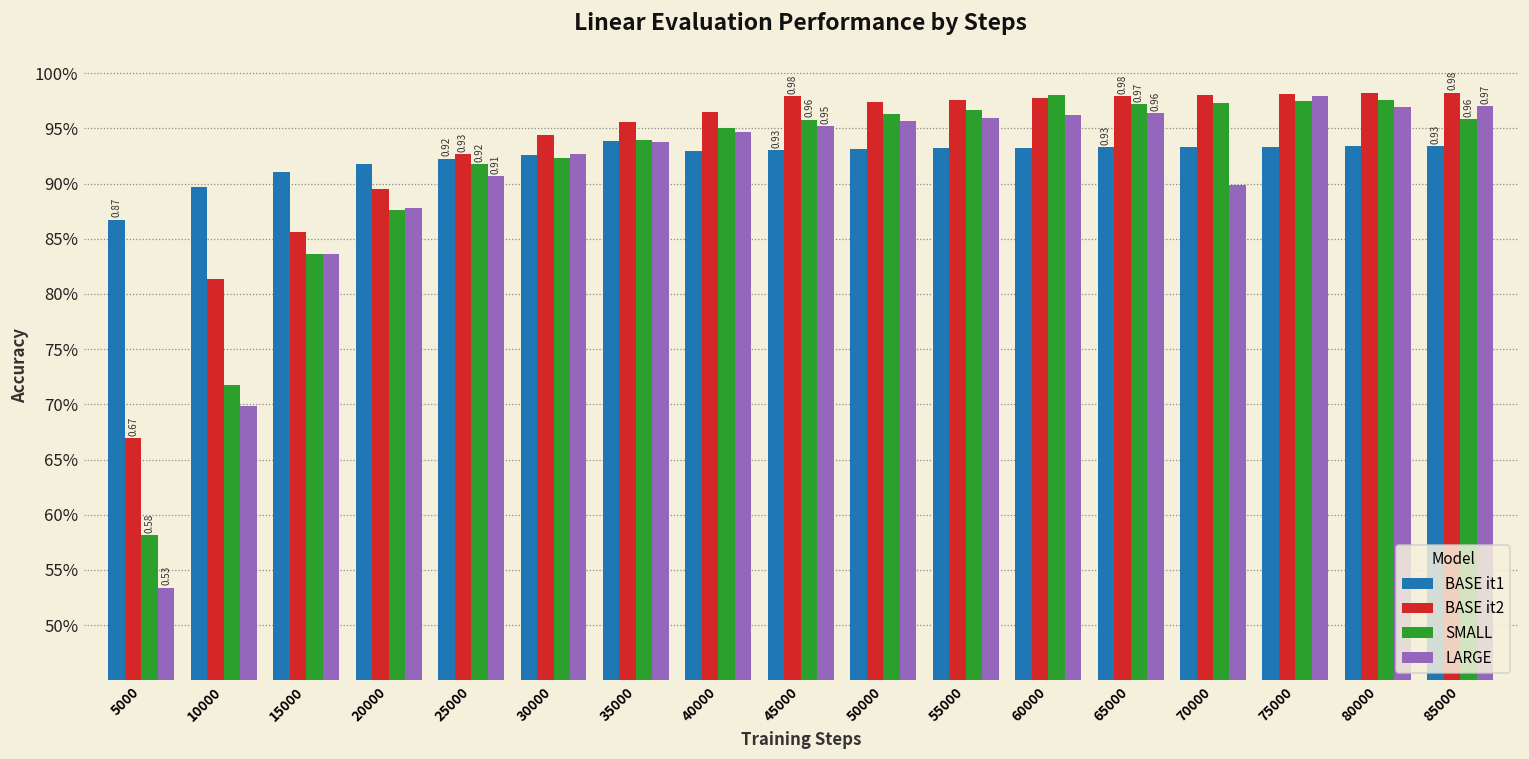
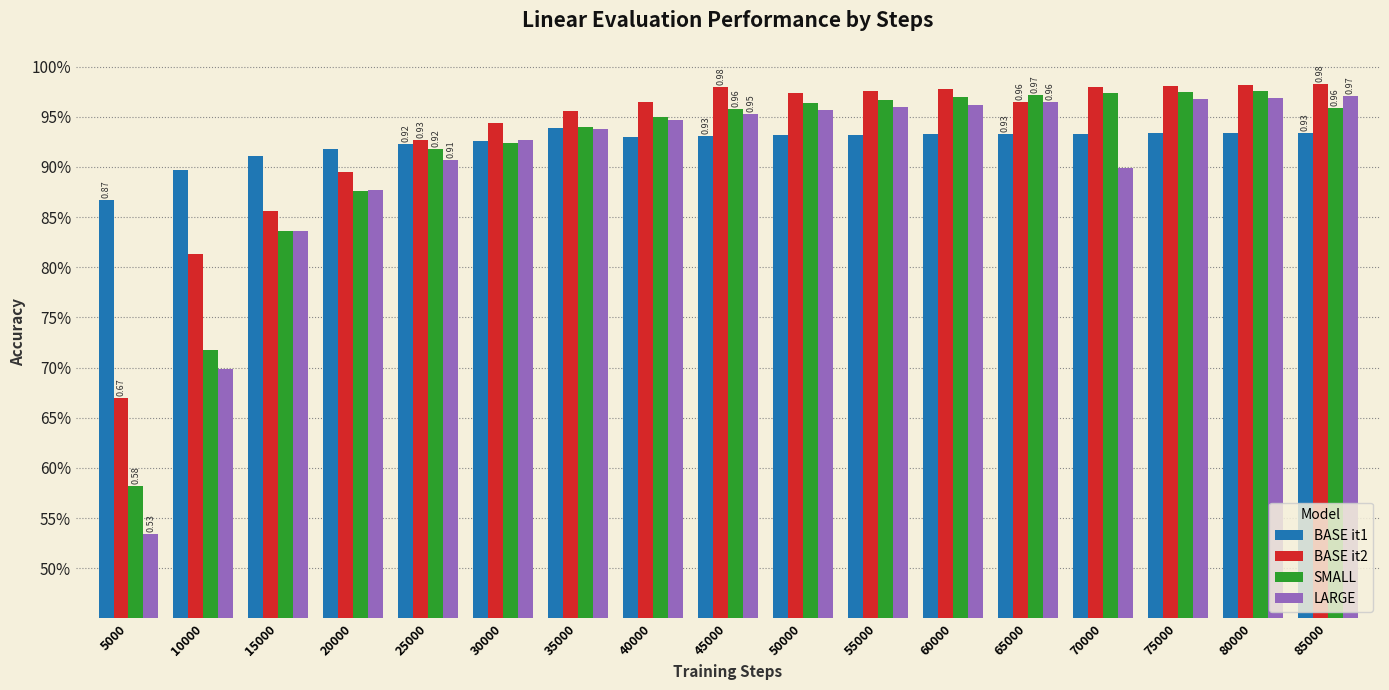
SMALL, 60000: 98.0% -> 96.9%
BASE it2, 65000: 0.98 -> 0.96
LARGE, 75000: 97.9% -> 96.8%
